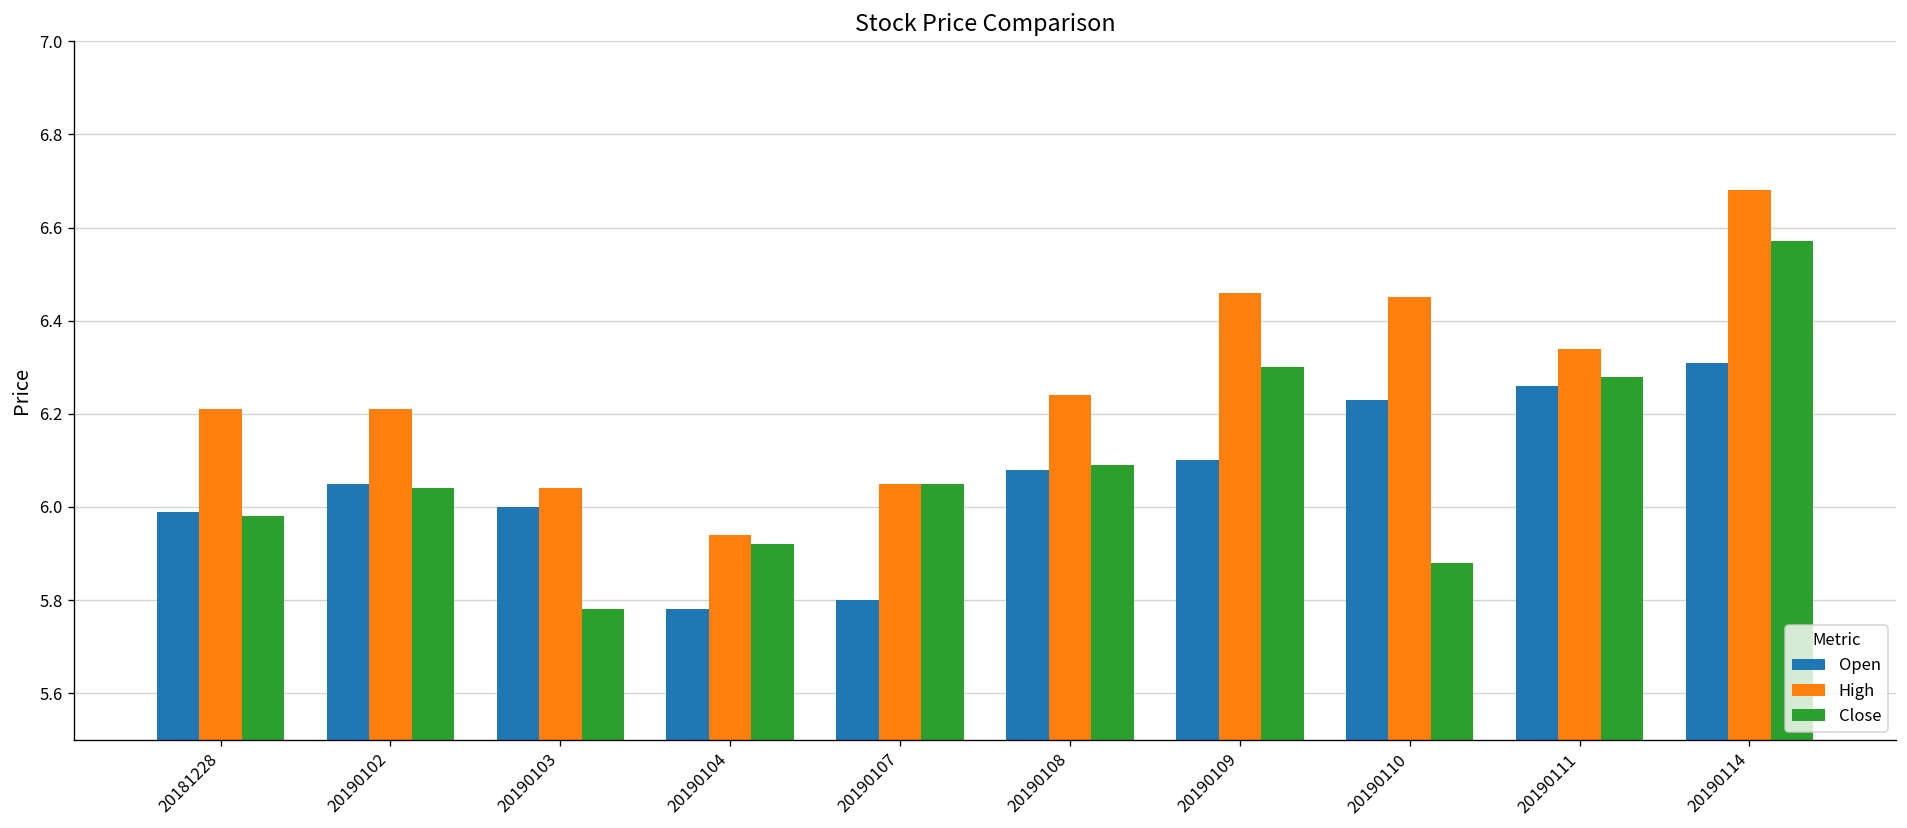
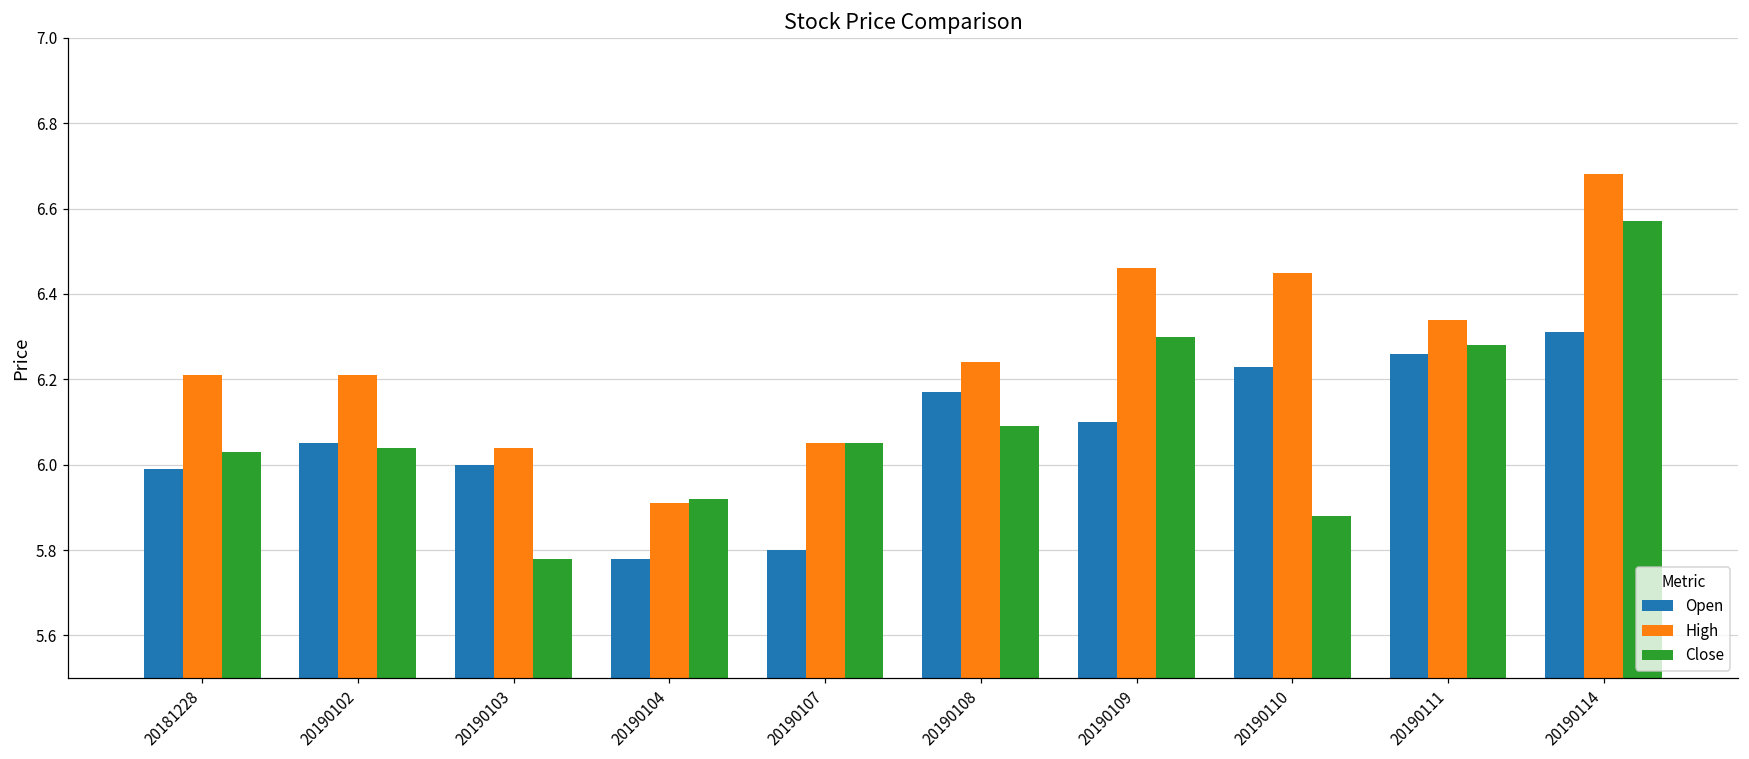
Close, 20181228: 5.98 -> 6.03
High, 20190104: 5.94 -> 5.91
Open, 20190108: 6.08 -> 6.17
